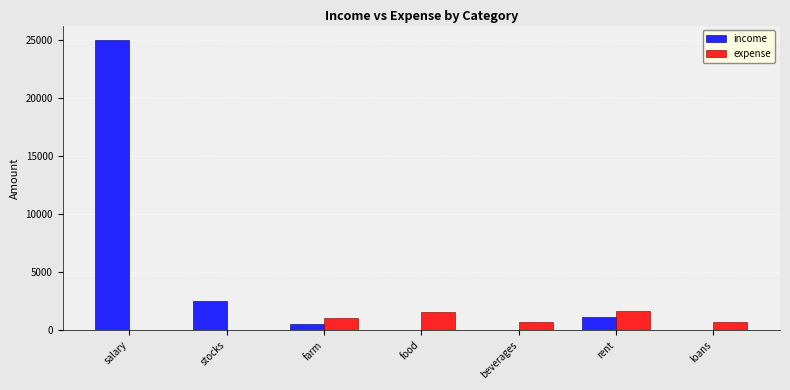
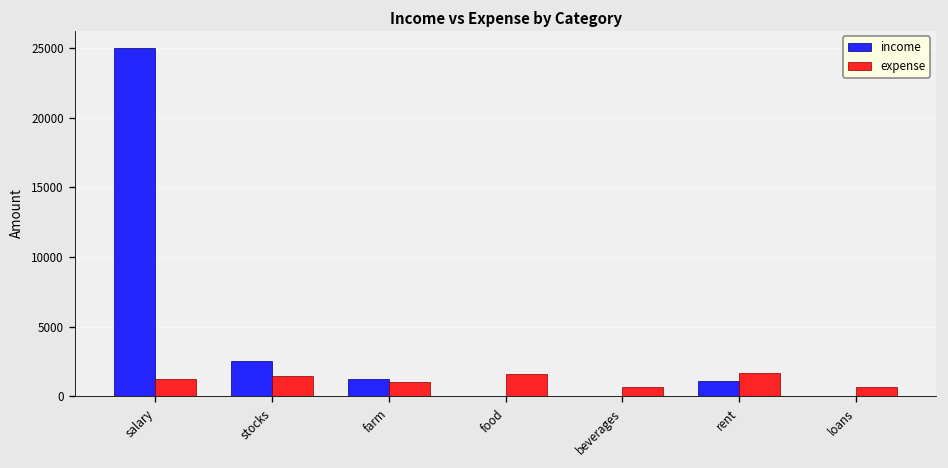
expense, salary: 0 -> 1300
expense, stocks: 0 -> 1500
income, farm: 500 -> 1300
